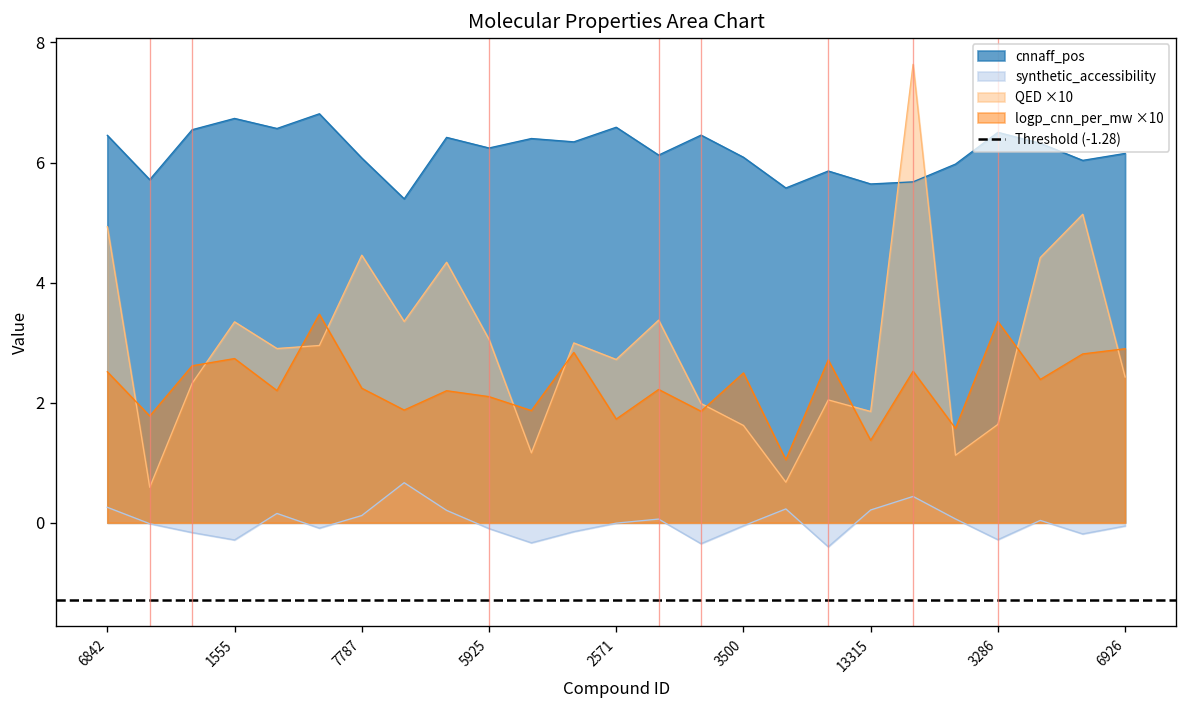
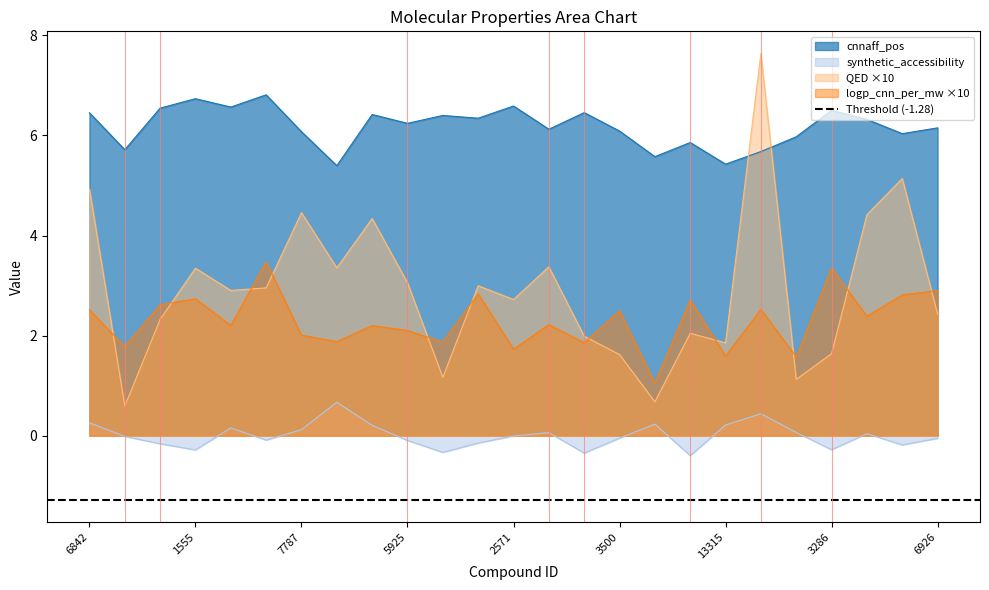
logp_cnn_per_mw ×10, 7787: 2.2 -> 2.0
cnnaff_pos, 13315: 5.6 -> 5.4
logp_cnn_per_mw ×10, 13315: 1.4 -> 1.6
